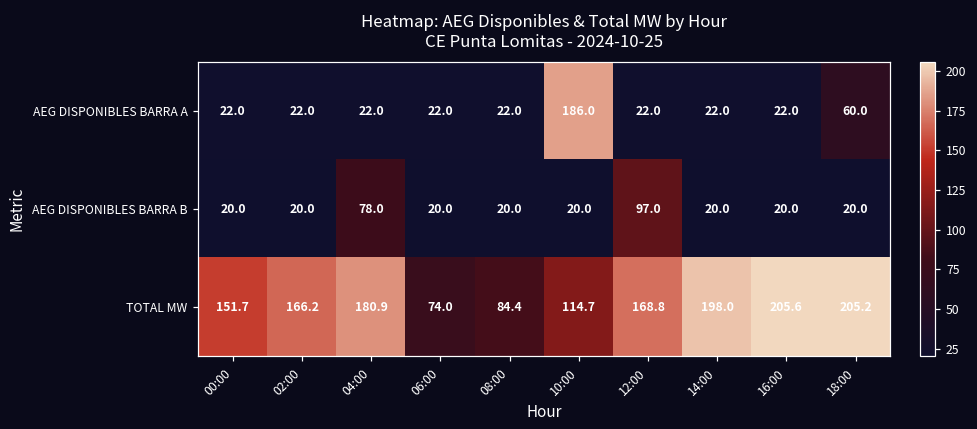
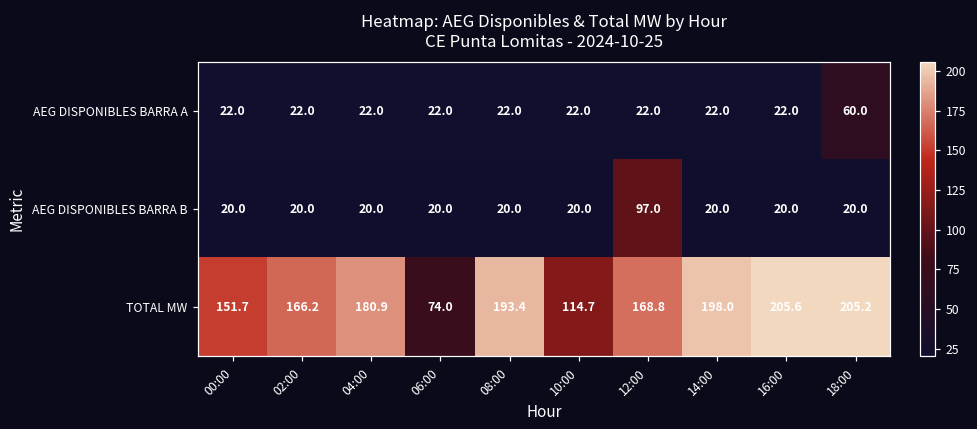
AEG DISPONIBLES BARRA A, 10:00: 186.0 -> 22.0
AEG DISPONIBLES BARRA B, 04:00: 78.0 -> 20.0
TOTAL MW, 08:00: 84.4 -> 193.4
